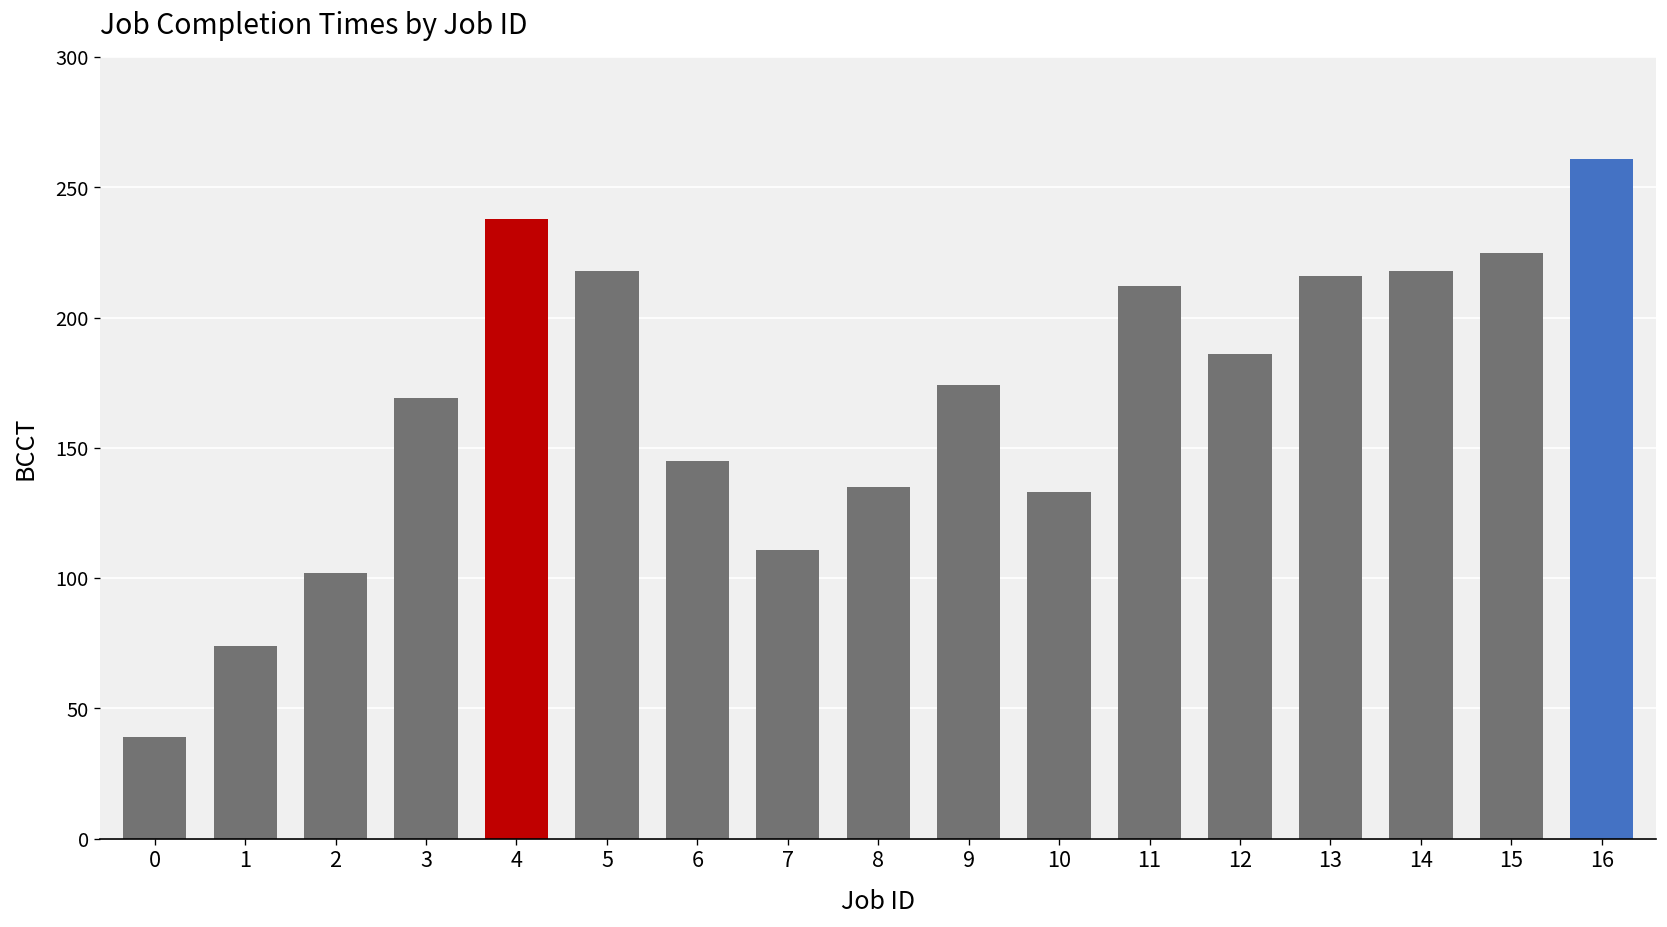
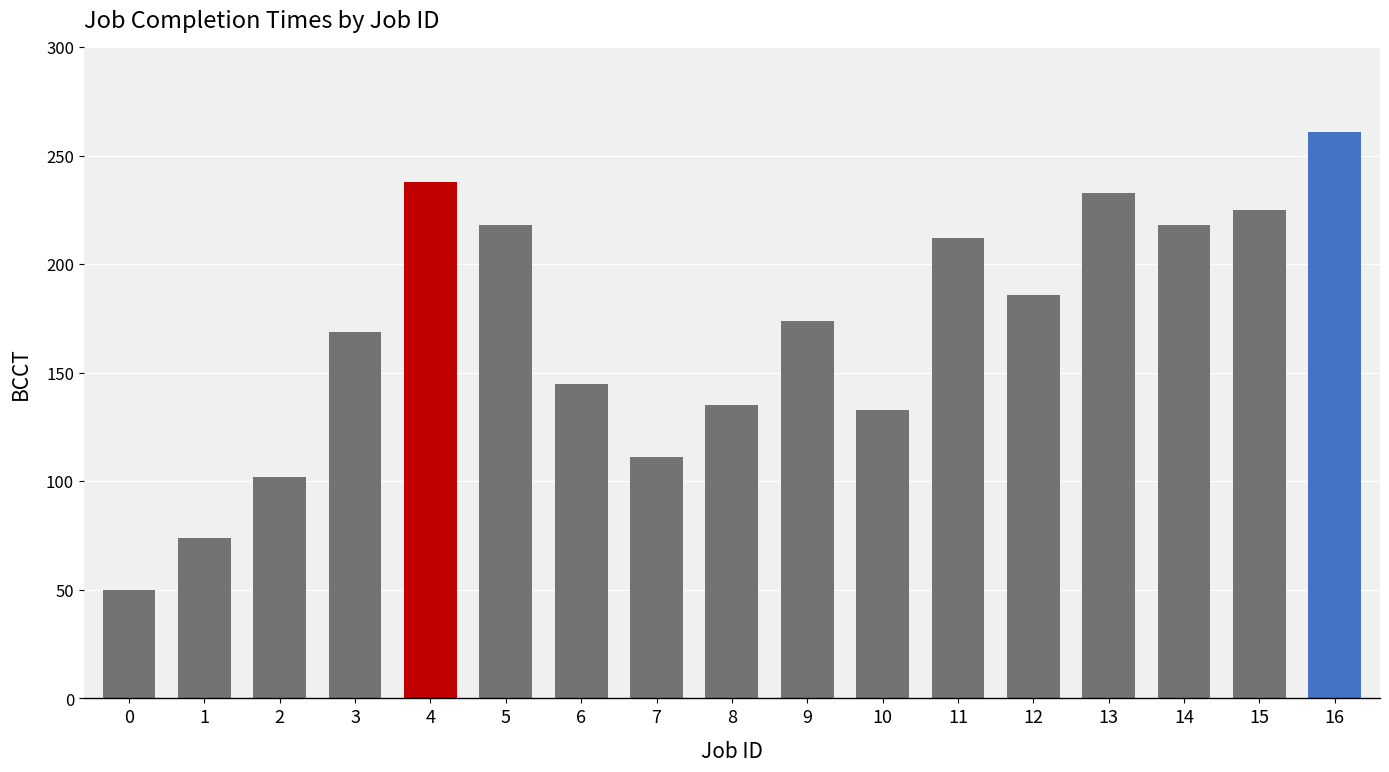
0: 39 -> 50
13: 216 -> 233
